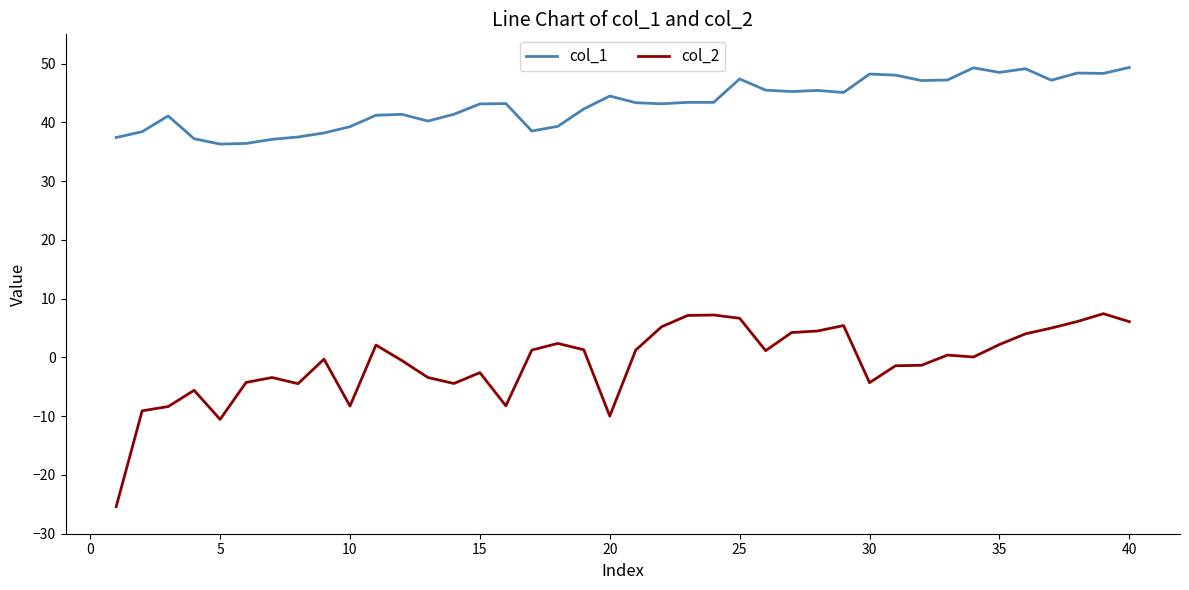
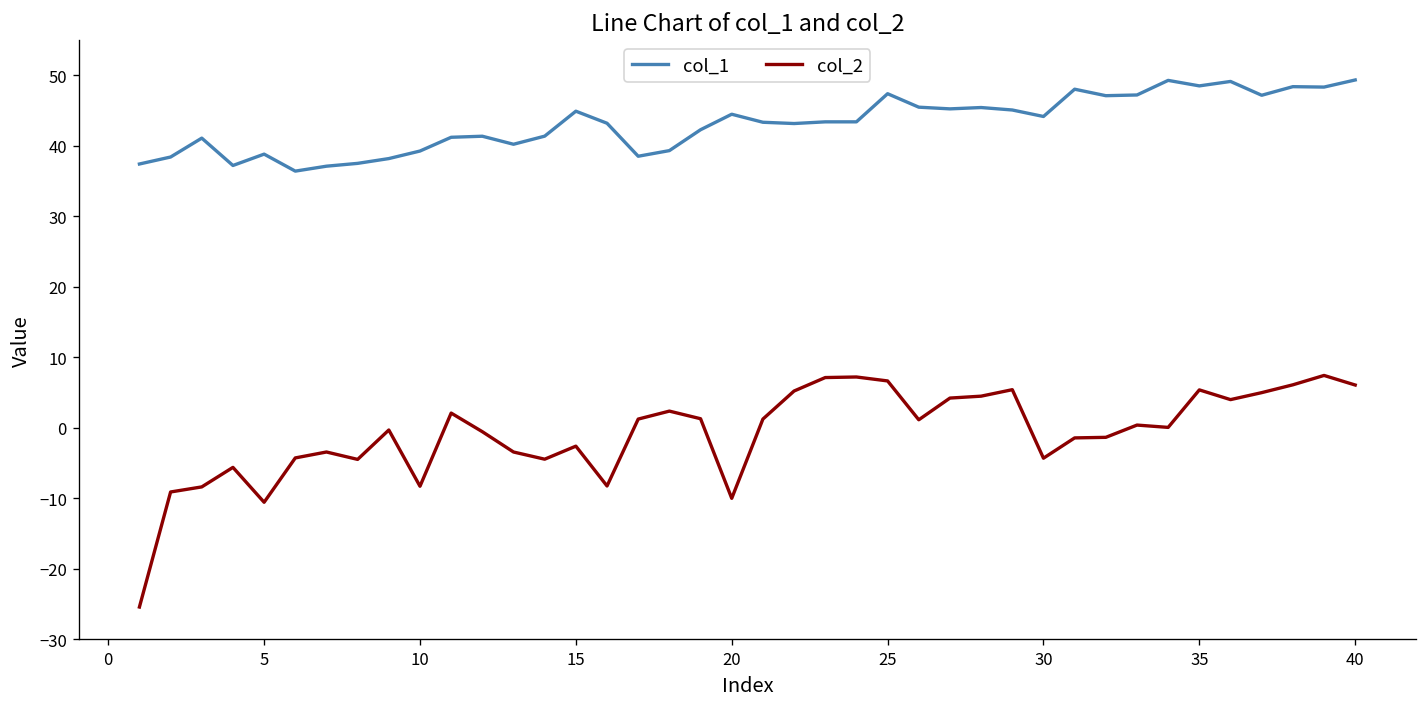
col_1, 5: 36 -> 39
col_1, 15: 43 -> 45
col_1, 30: 48 -> 44
col_2, 35: 2 -> 5
